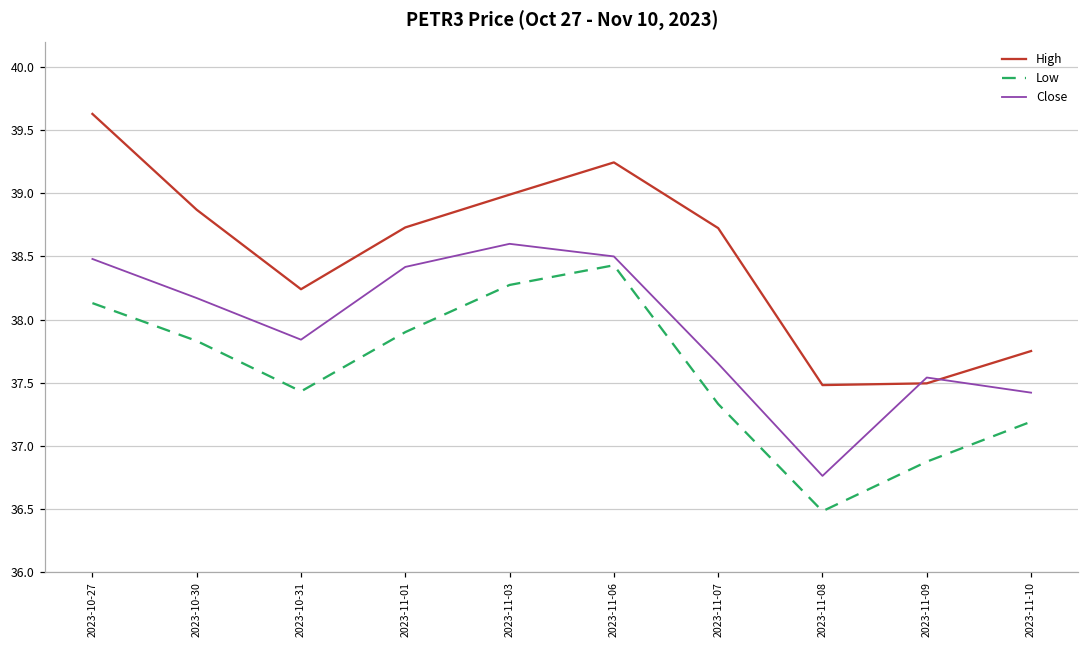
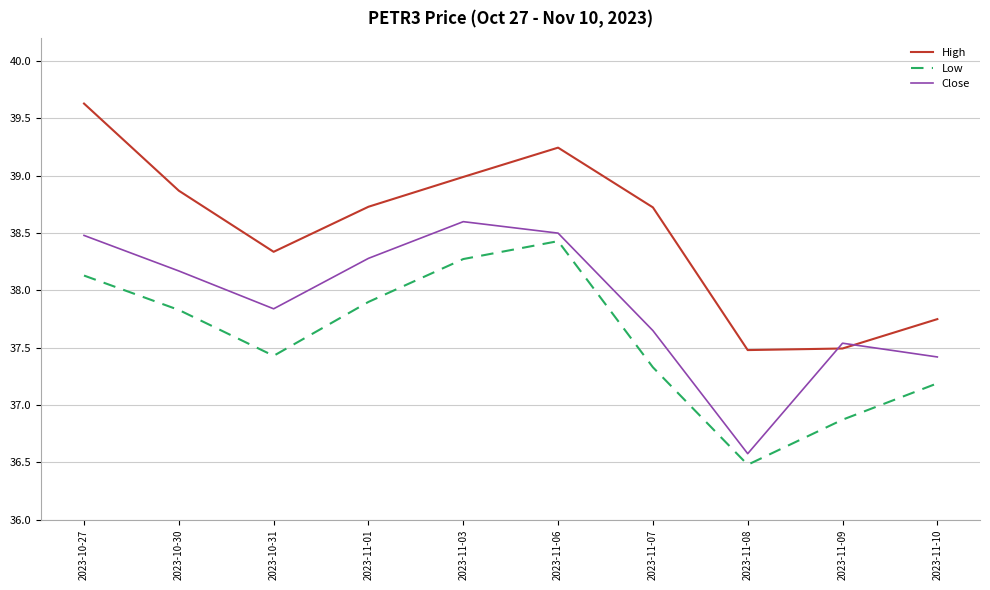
High, 2023-10-31: 38.24 -> 38.34
Close, 2023-11-01: 38.42 -> 38.28
Close, 2023-11-08: 36.76 -> 36.58
